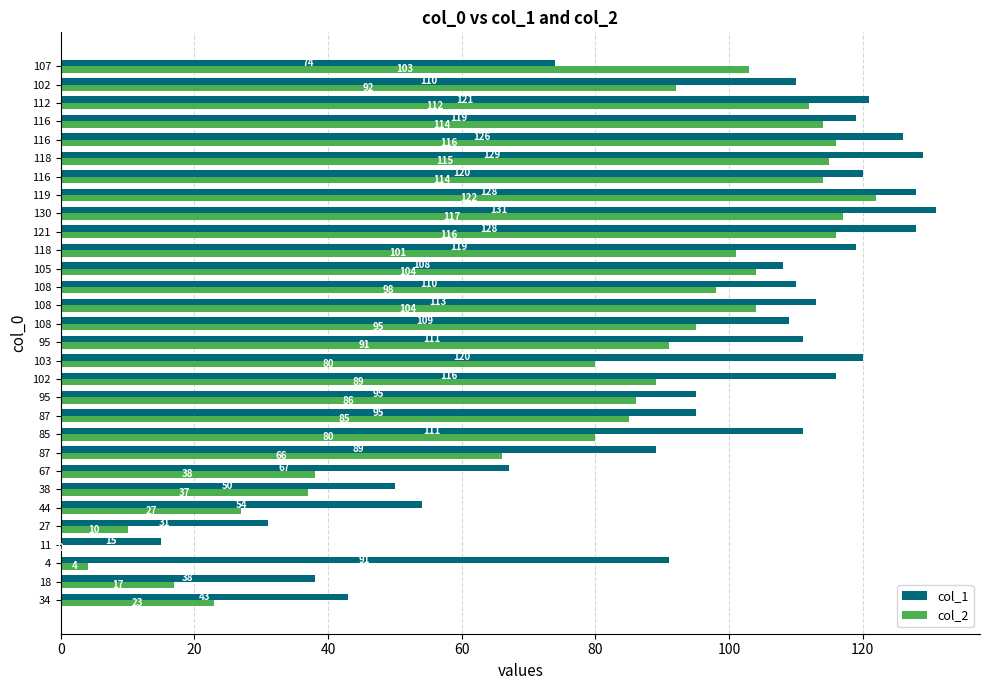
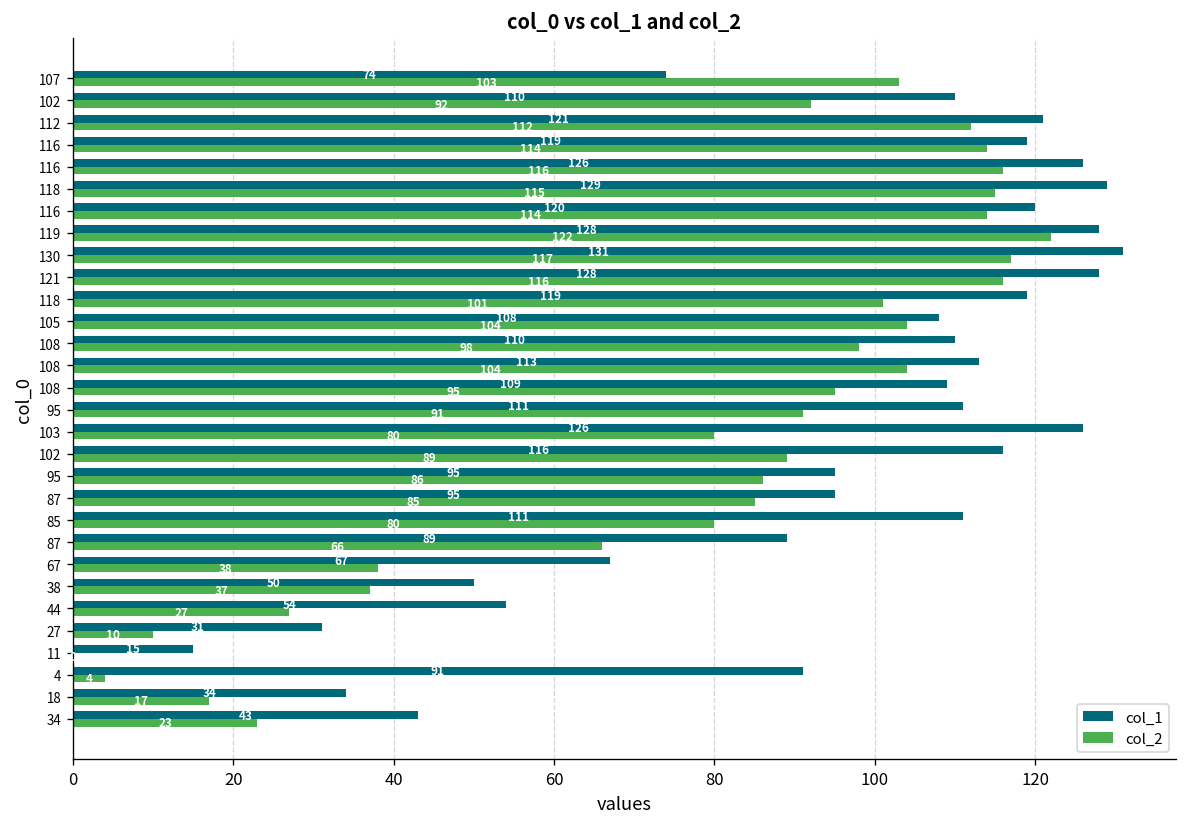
col_1, 103: 120 -> 126
col_1, 18: 38 -> 34
